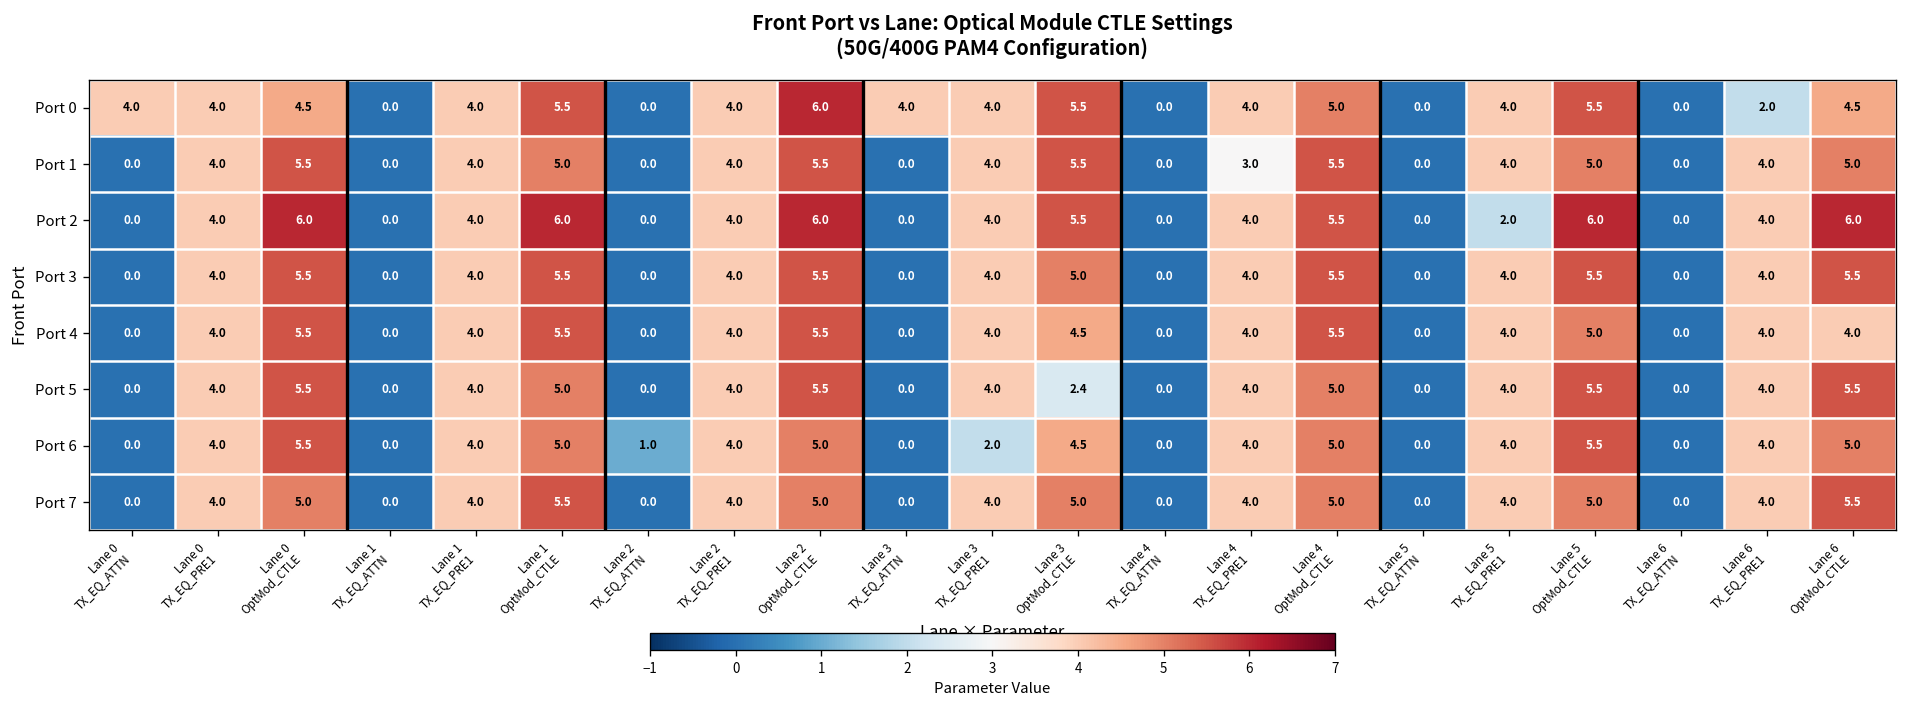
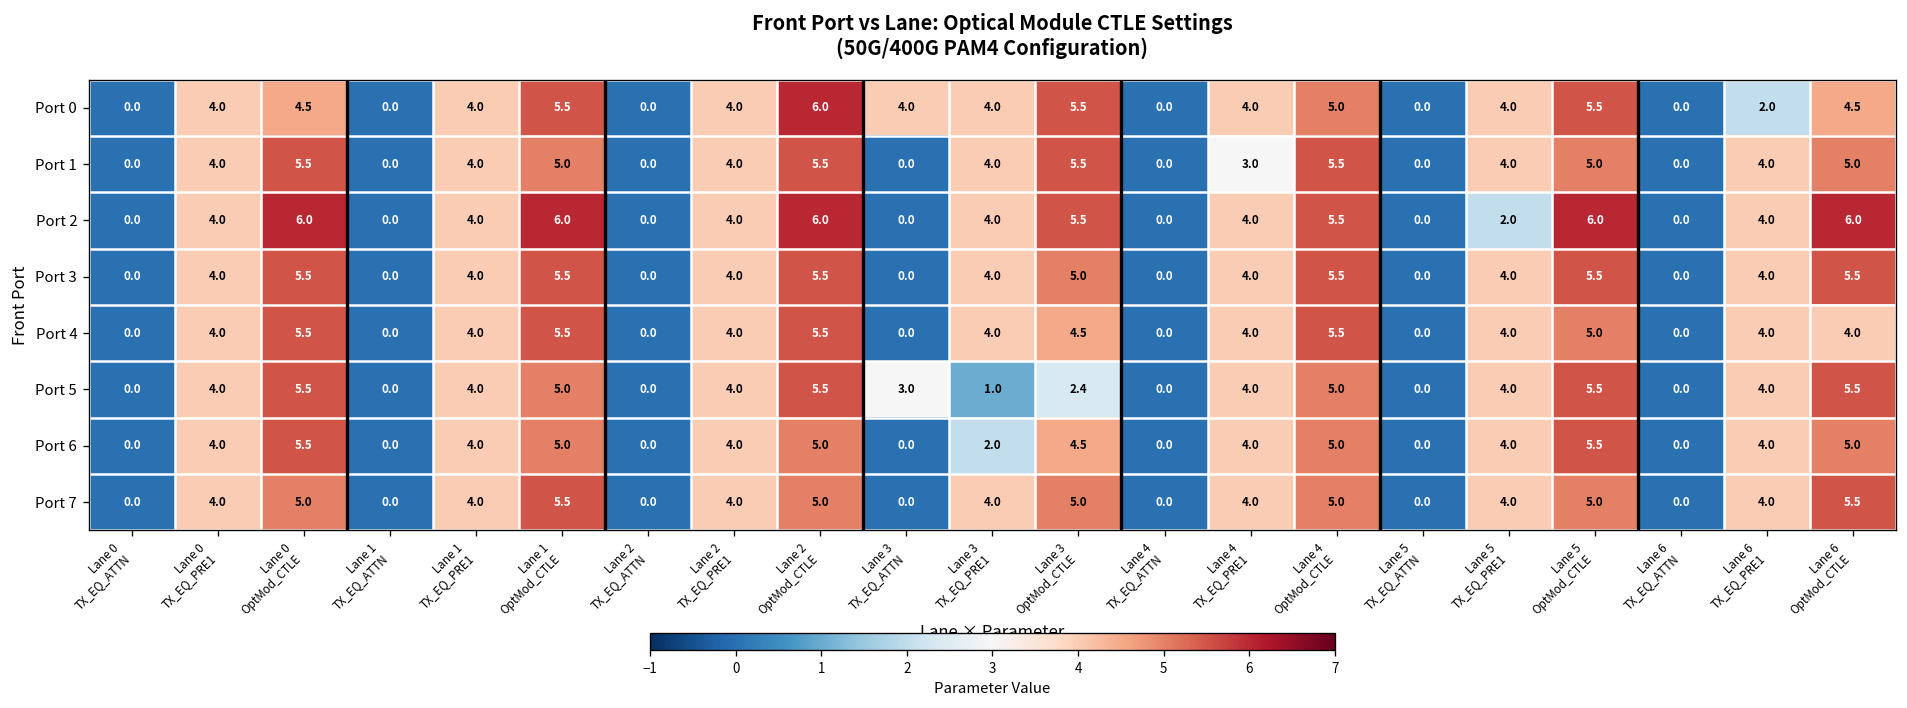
Port 0, Lane 0 TX_EQ_ATTN: 4.0 -> 0.0
Port 5, Lane 3 TX_EQ_ATTN: 0.0 -> 3.0
Port 5, Lane 3 TX_EQ_PRE1: 4.0 -> 1.0
Port 6, Lane 2 TX_EQ_ATTN: 1.0 -> 0.0
